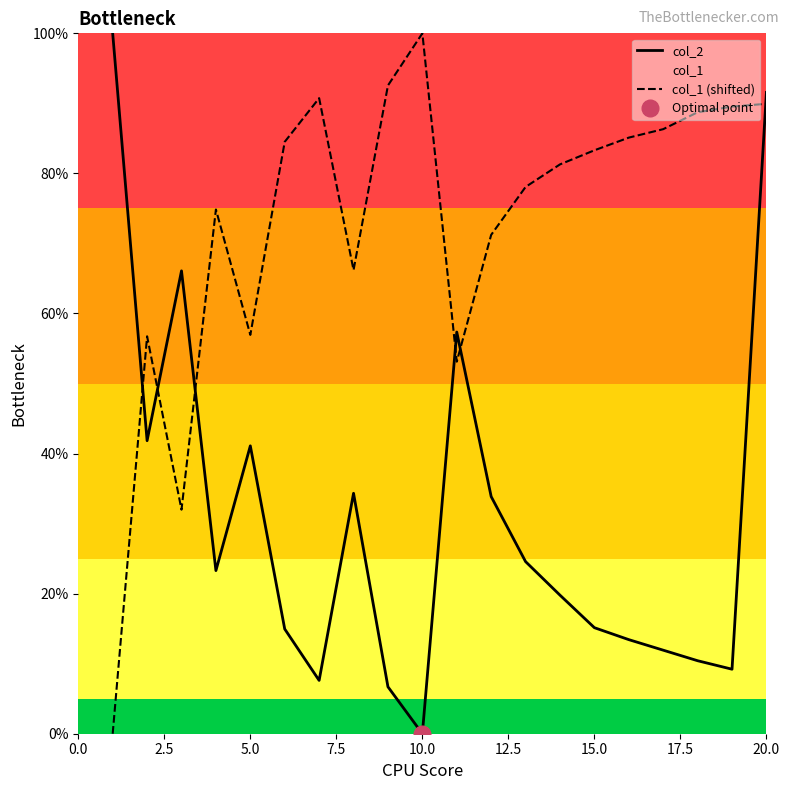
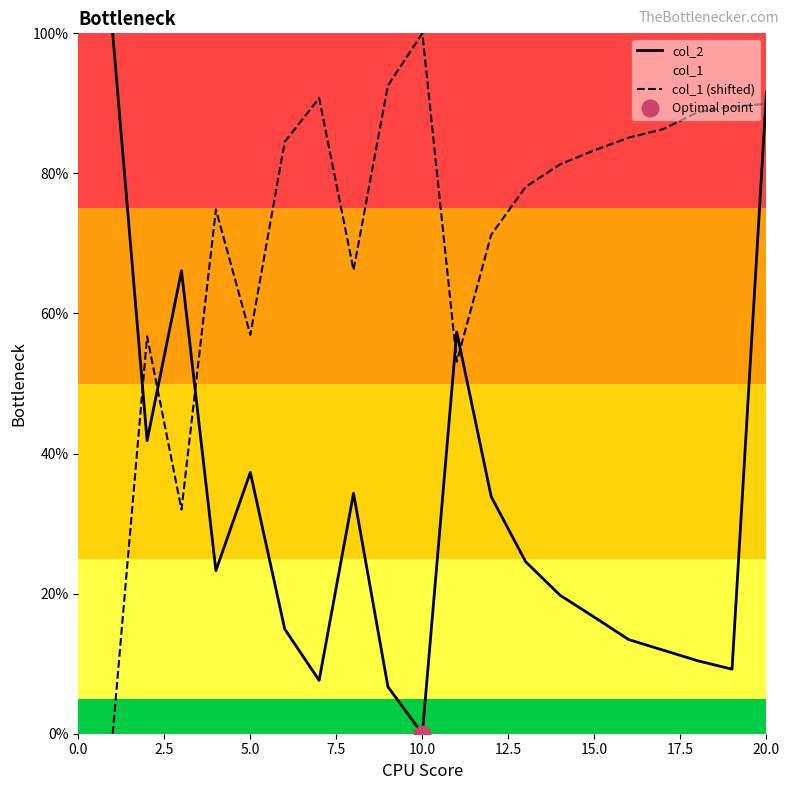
col_2, 5.0: 41% -> 37%
col_2, 15.0: 15% -> 17%
